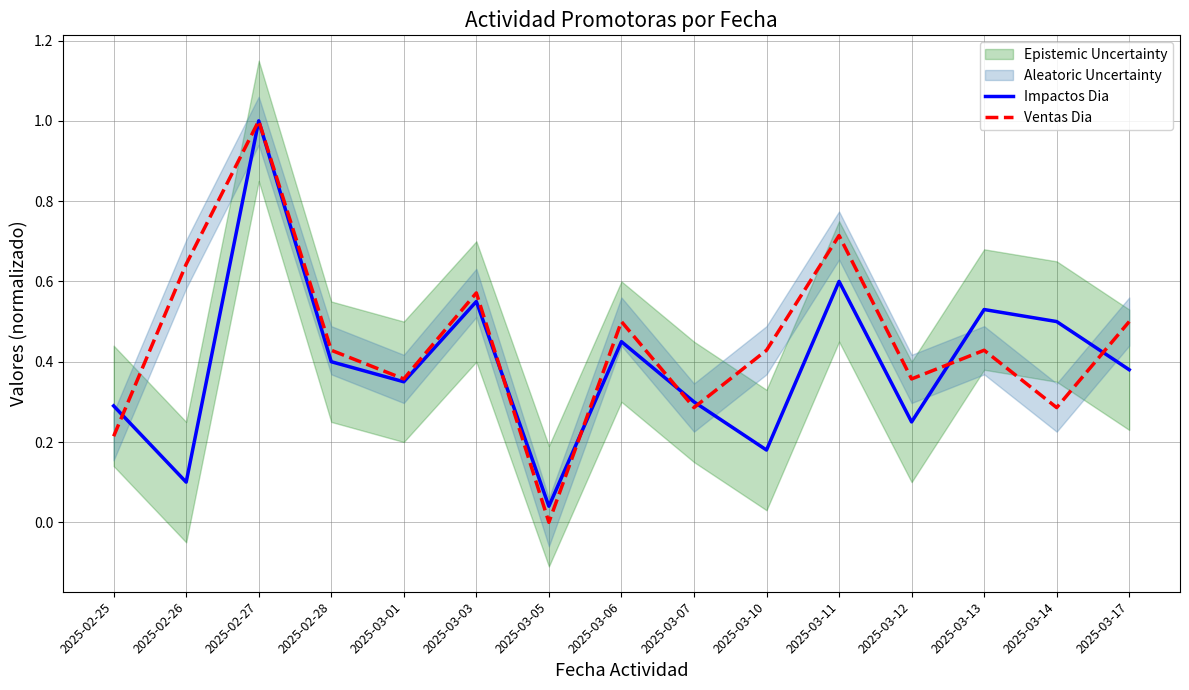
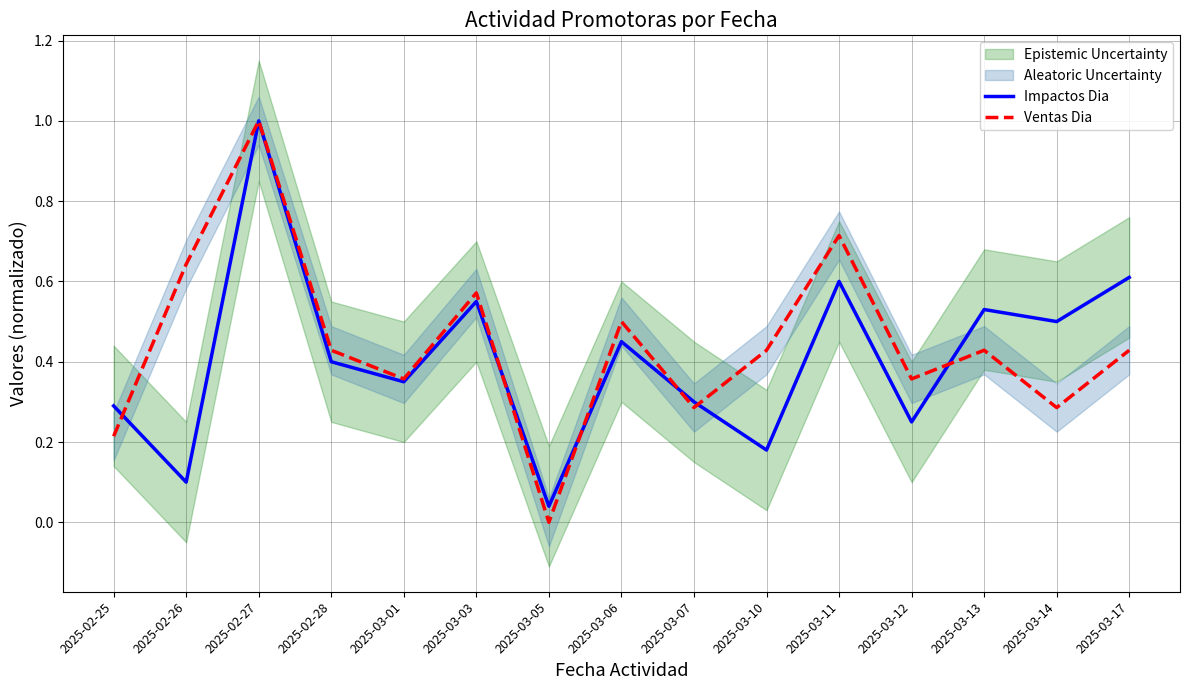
Impactos Dia, 2025-03-17: 0.38 -> 0.61
Ventas Dia, 2025-03-17: 0.50 -> 0.43
